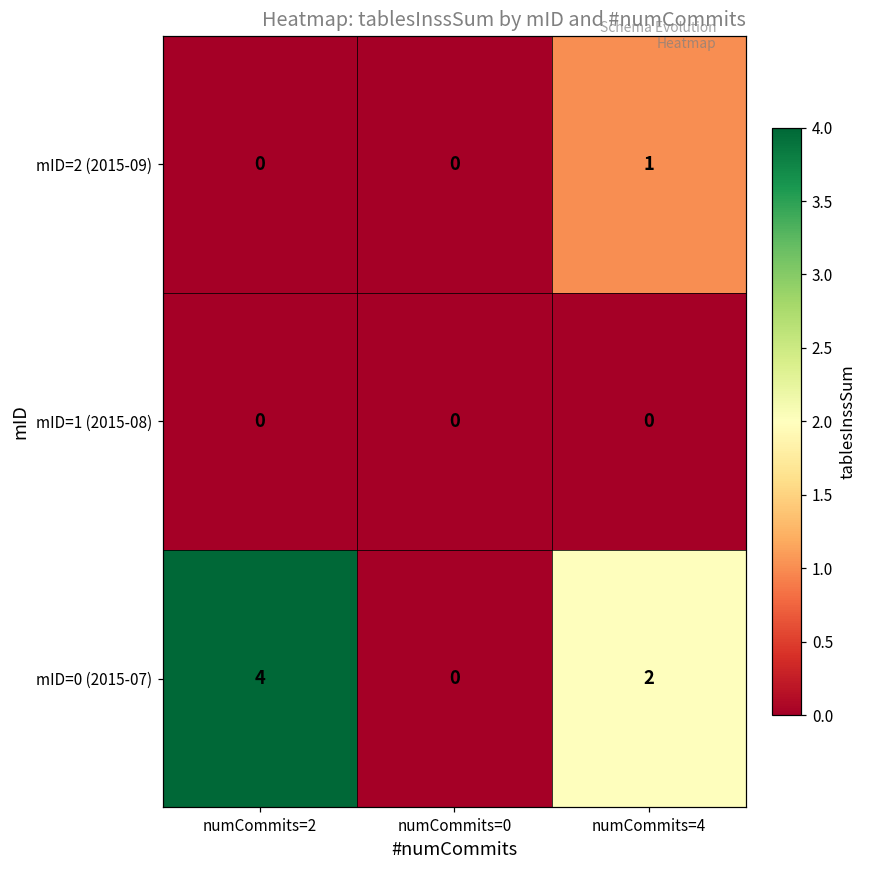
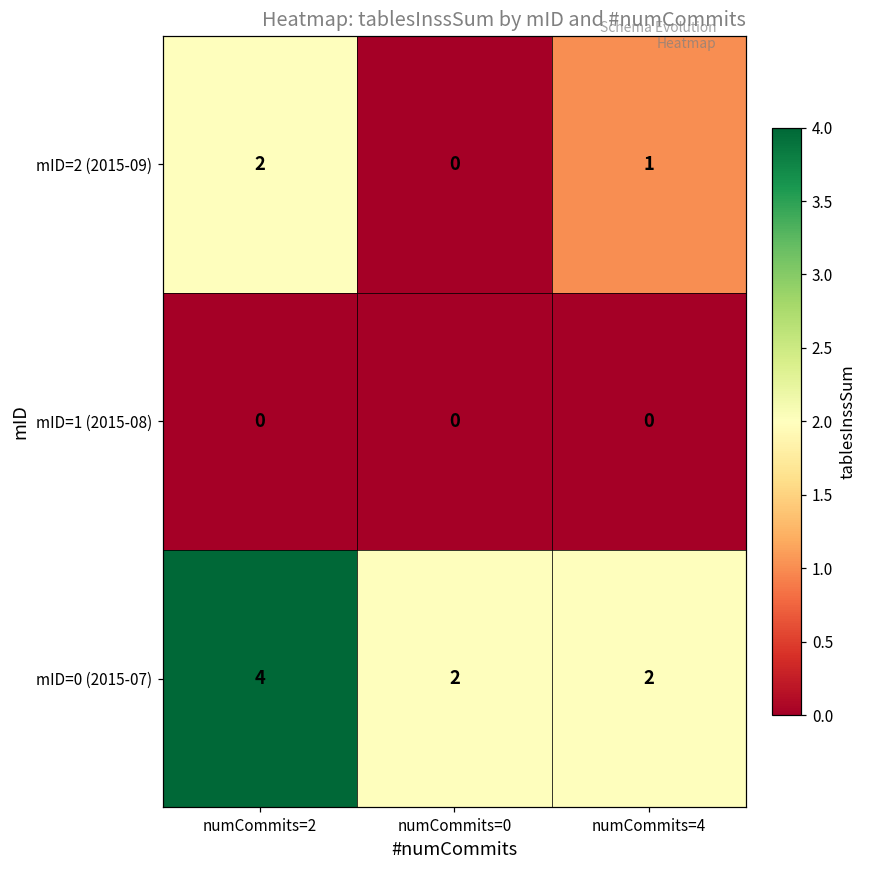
mID=2 (2015-09), numCommits=2: 0 -> 2
mID=0 (2015-07), numCommits=0: 0 -> 2
